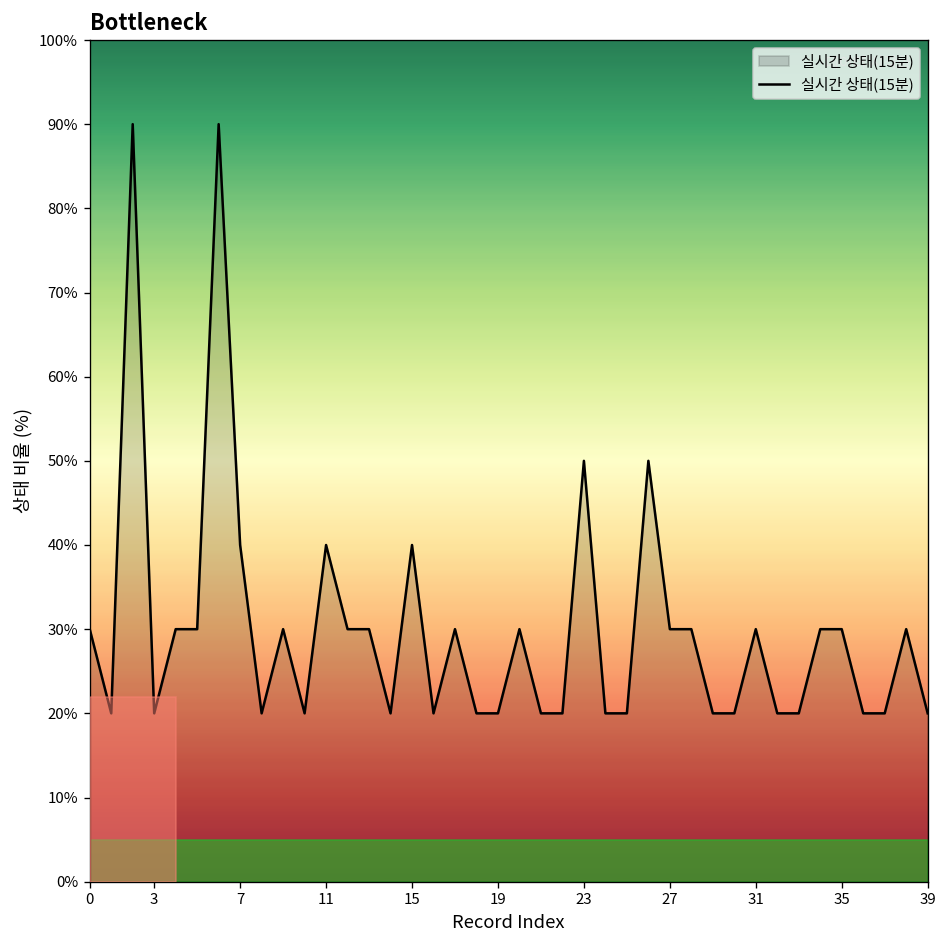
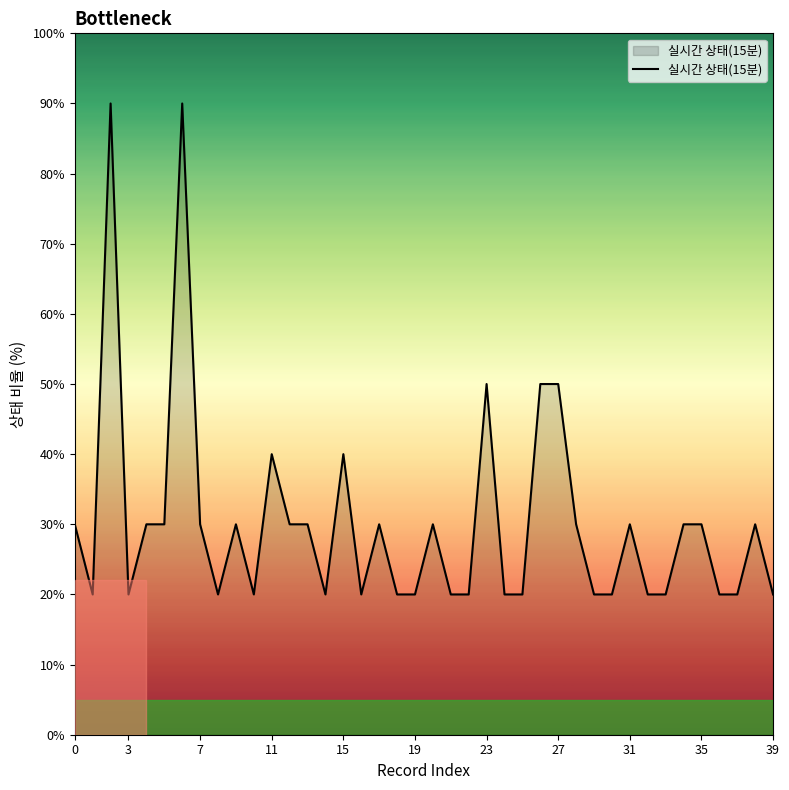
7: 40% -> 30%
27: 30% -> 50%
